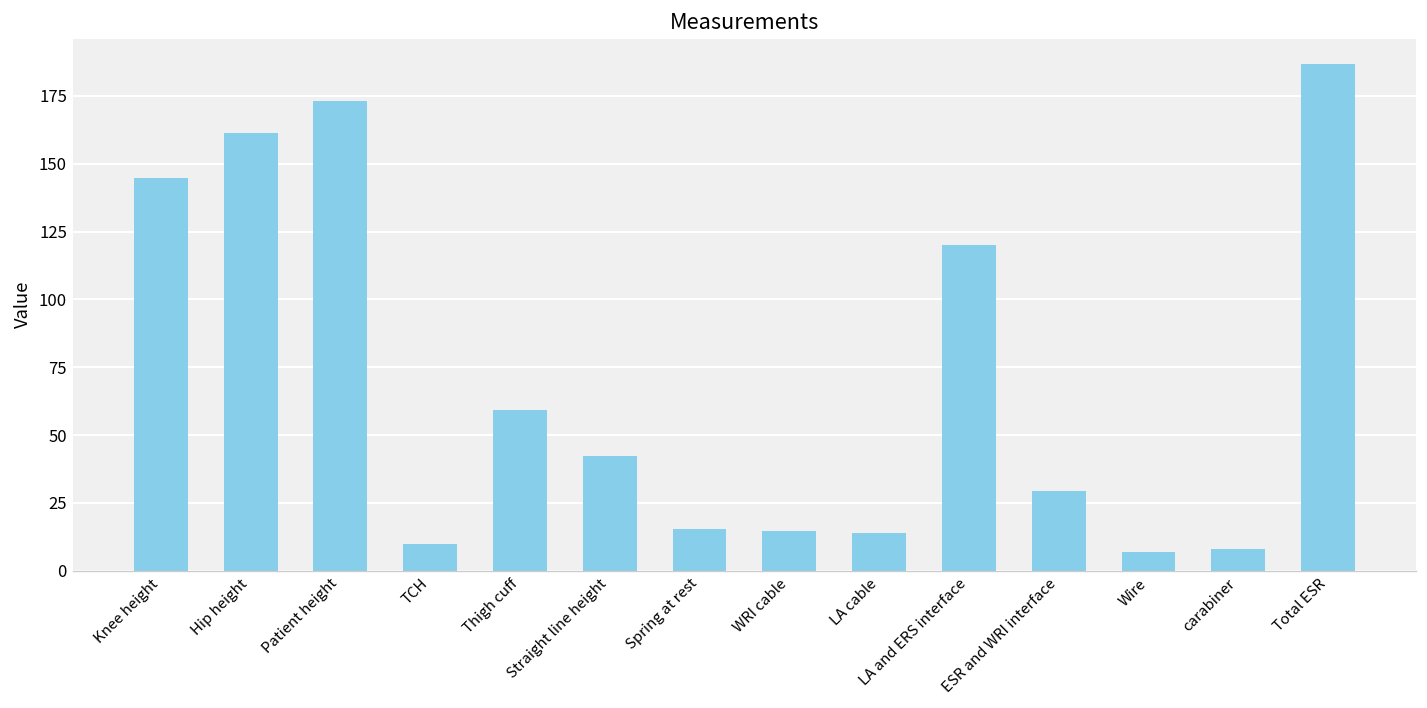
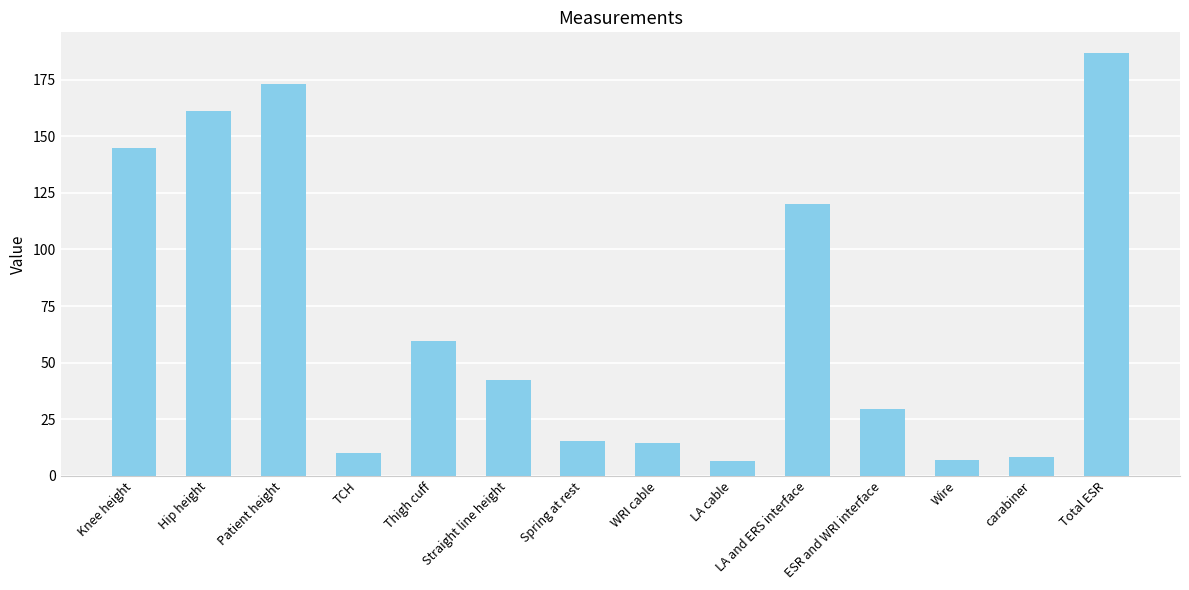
LA cable: 14 -> 7
